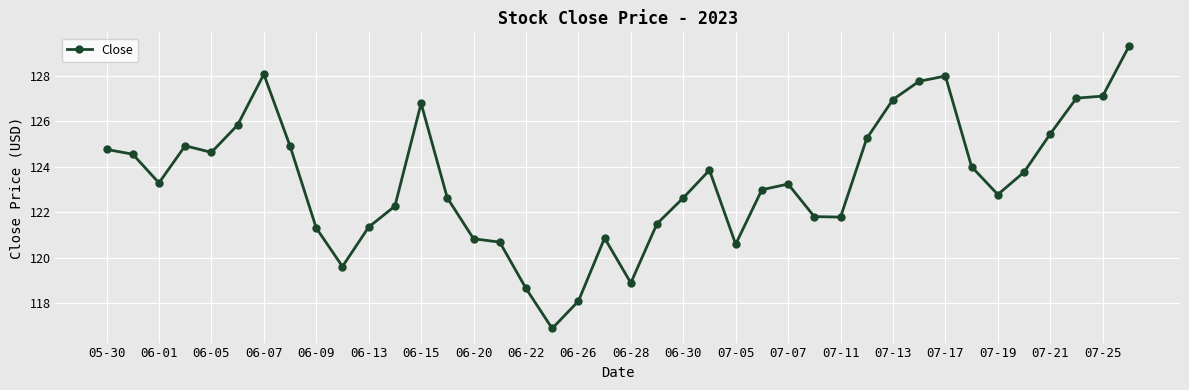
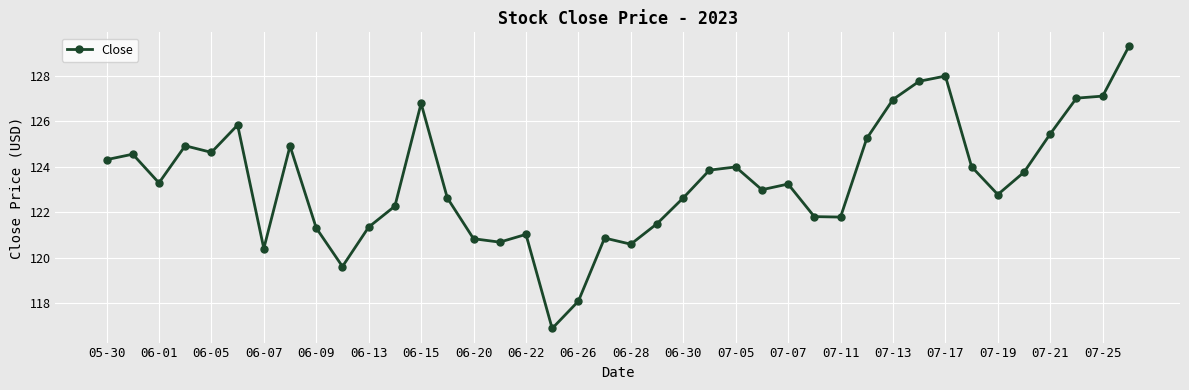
05-30: 124.8 -> 124.3
06-07: 128.1 -> 120.4
06-22: 118.7 -> 121.0
06-28: 118.9 -> 120.6
07-05: 120.6 -> 124.0
